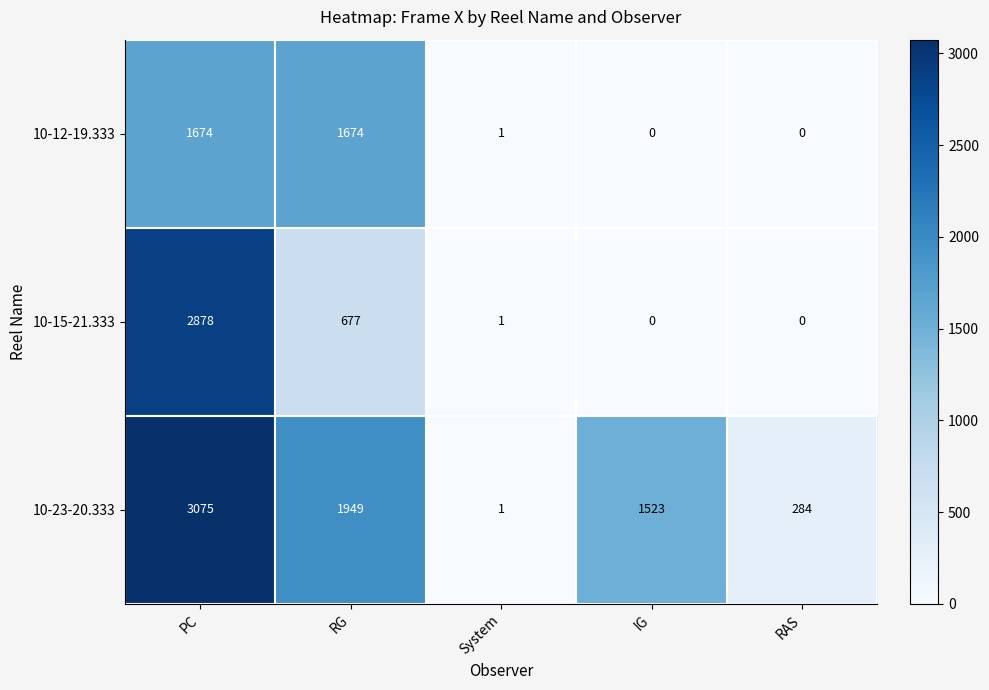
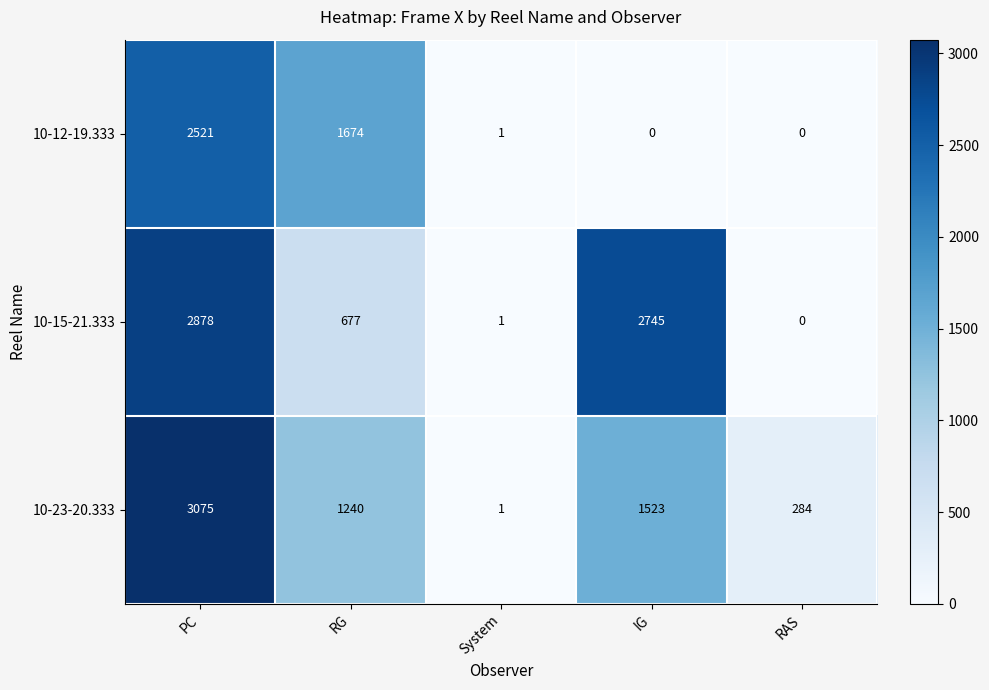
10-12-19.333, PC: 1674 -> 2521
10-15-21.333, IG: 0 -> 2745
10-23-20.333, RG: 1949 -> 1240
